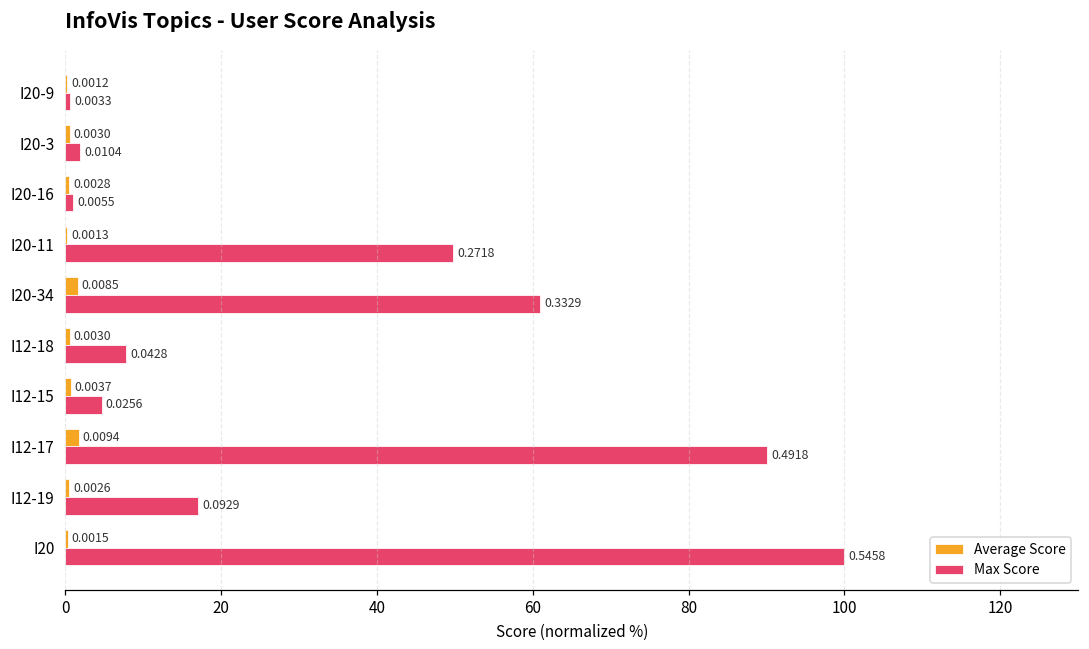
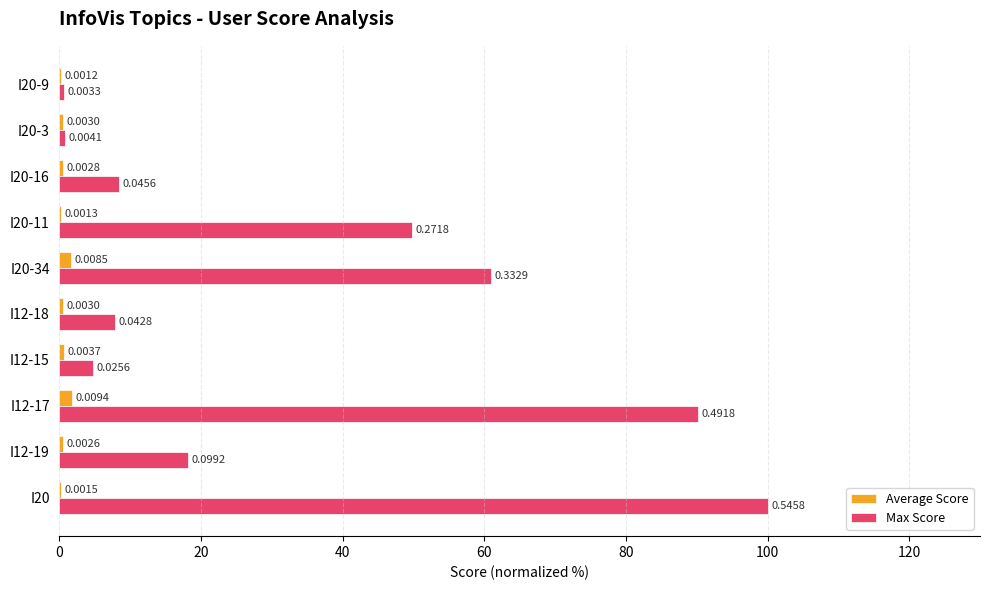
Max Score, I20-3: 0.0104 -> 0.0041
Max Score, I20-16: 0.0055 -> 0.0456
Max Score, I12-19: 0.0929 -> 0.0992
